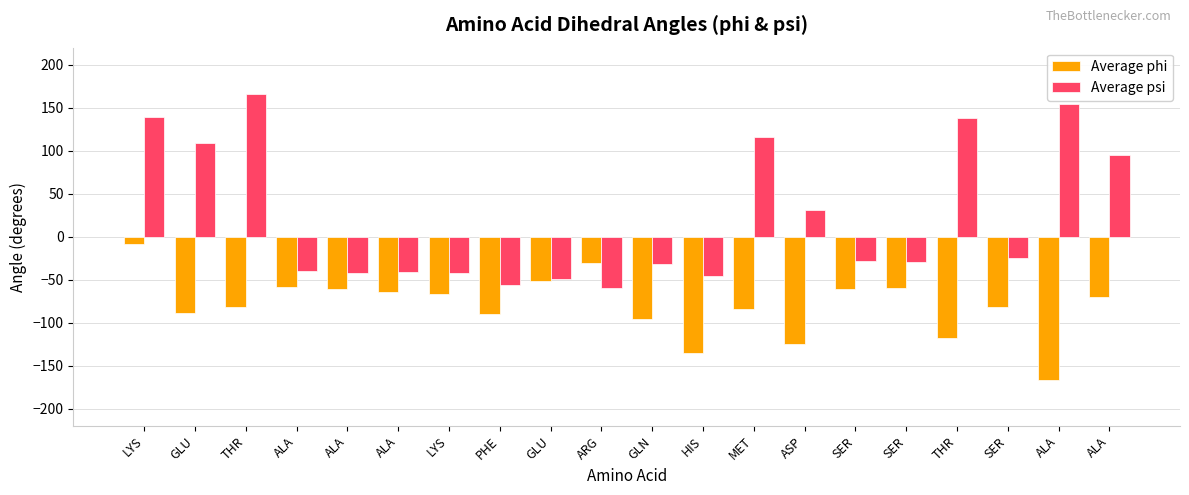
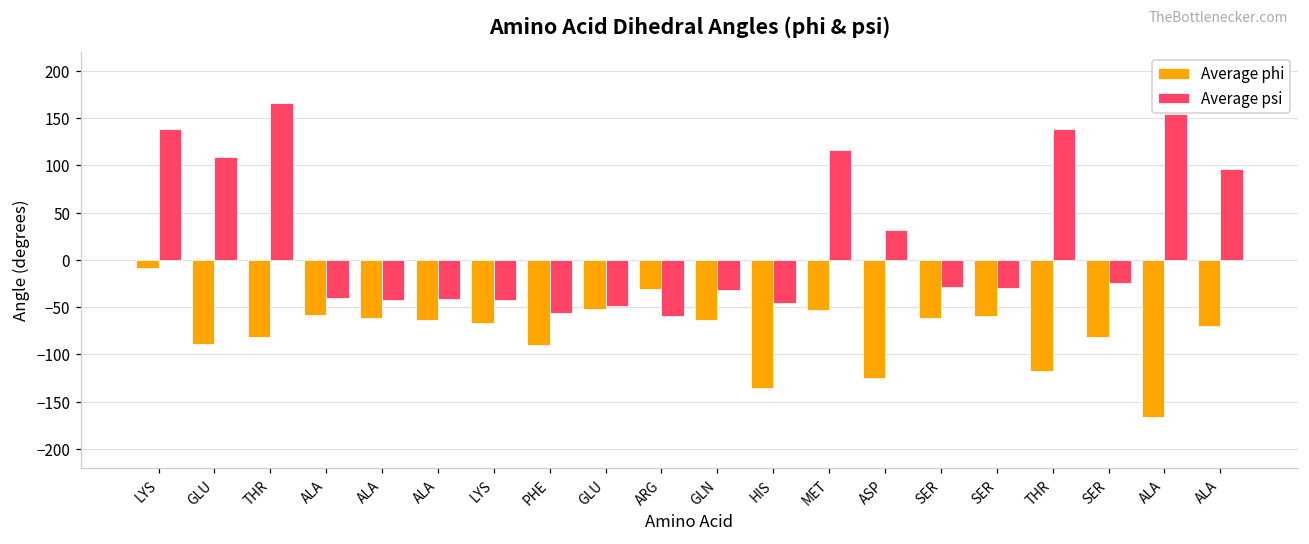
Average phi, GLN: -100 -> -60
Average phi, MET: -80 -> -50
